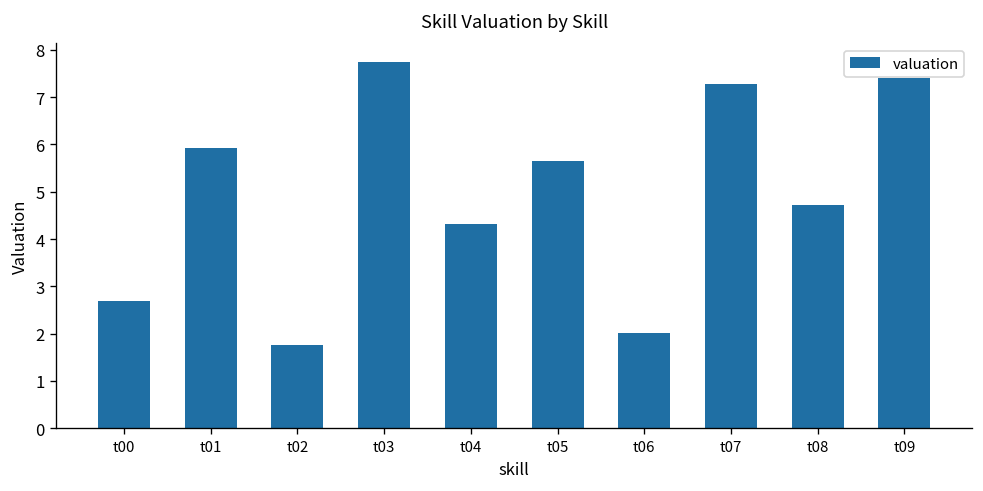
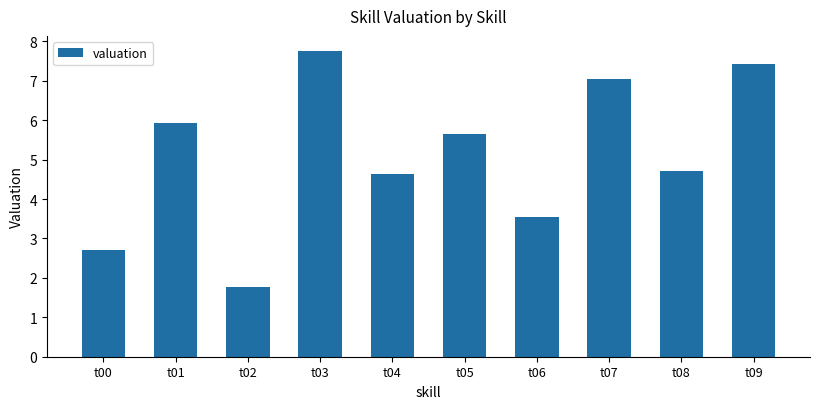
t04: 4.3 -> 4.6
t06: 2.0 -> 3.6
t07: 7.3 -> 7.0
